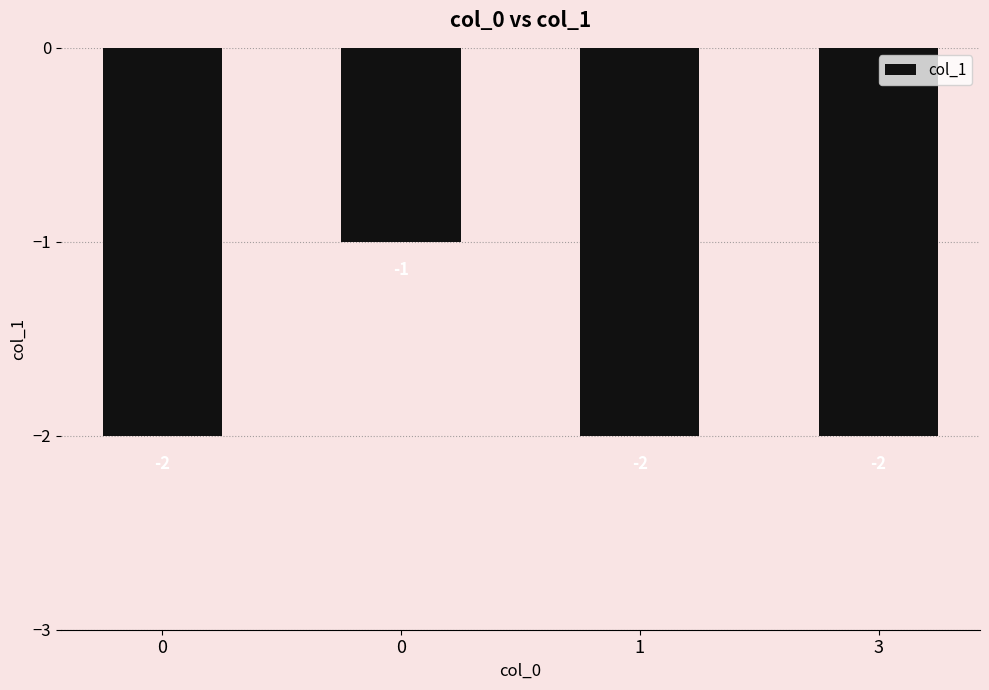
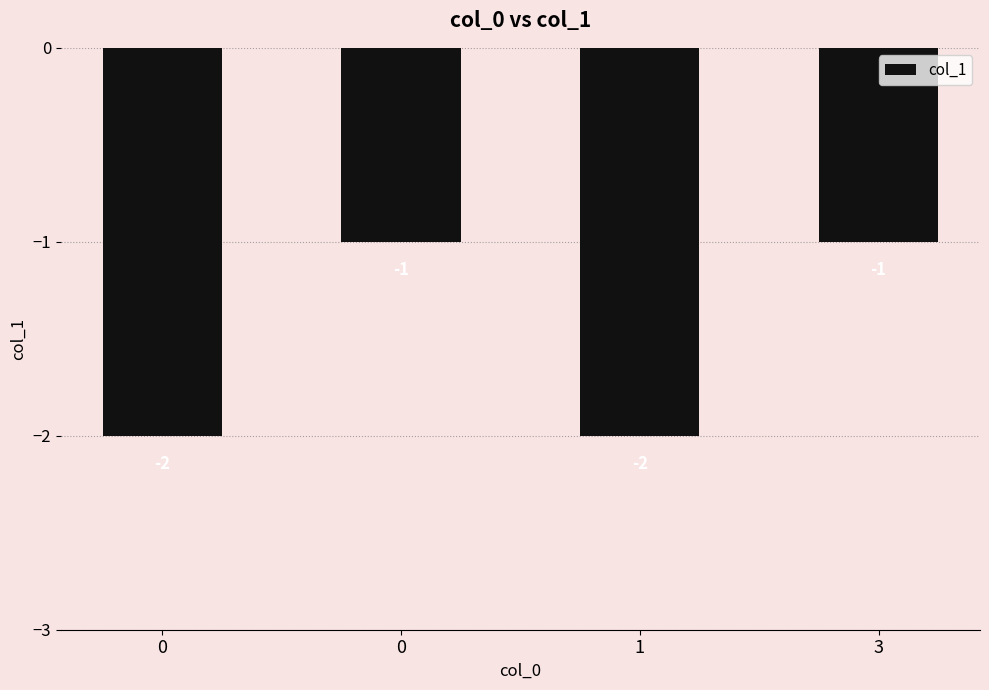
3: -2 -> -1
